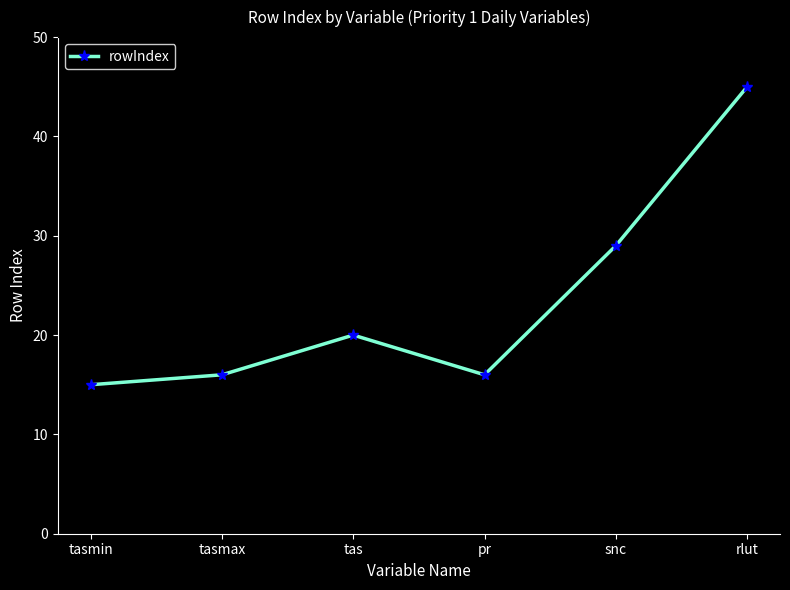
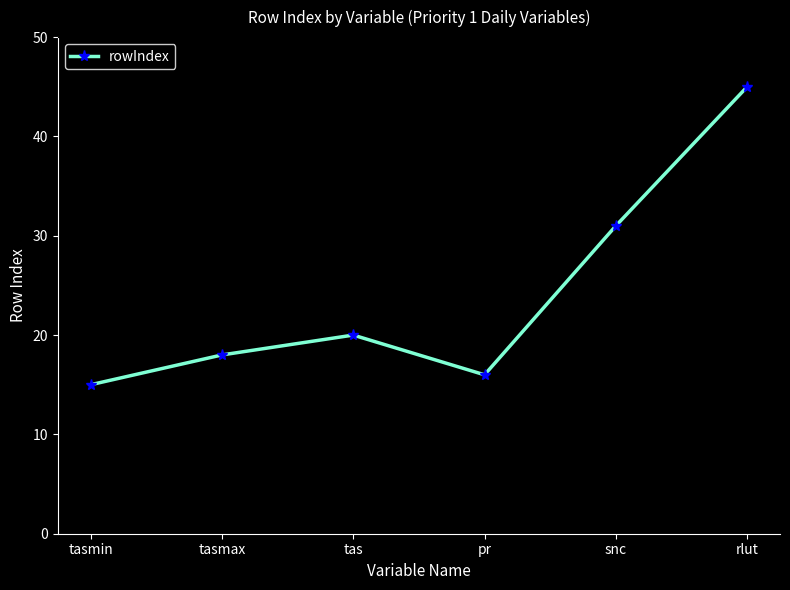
tasmax: 16 -> 18
snc: 29 -> 31
